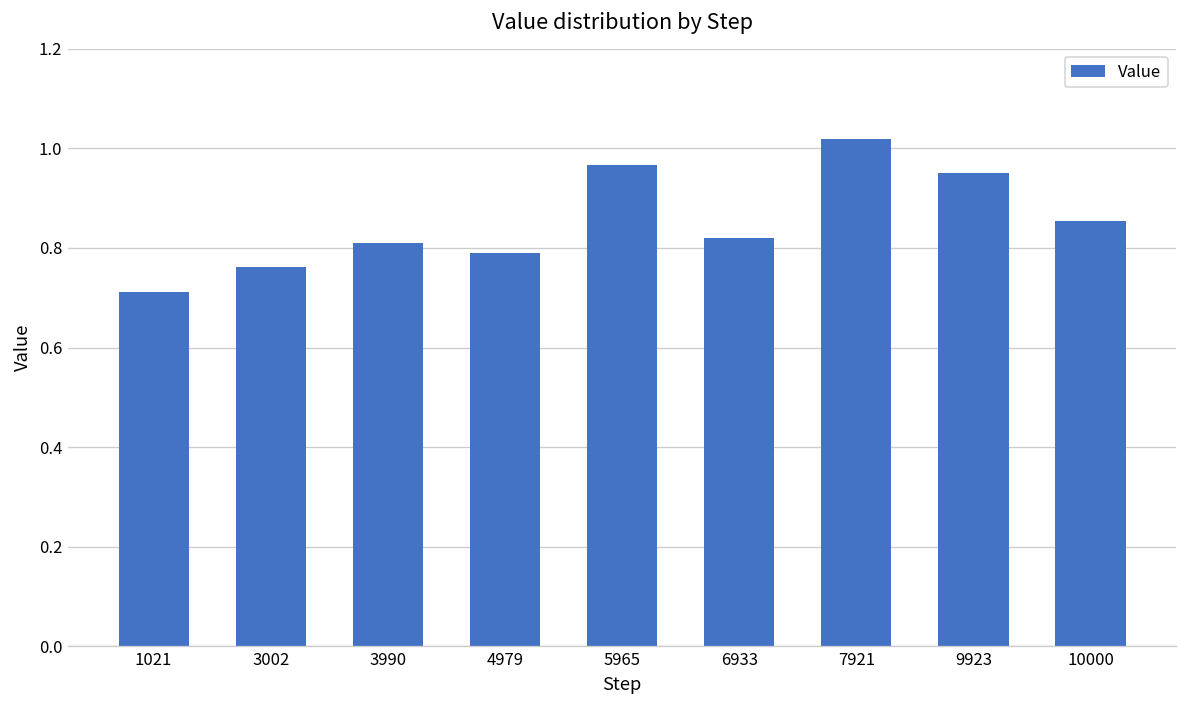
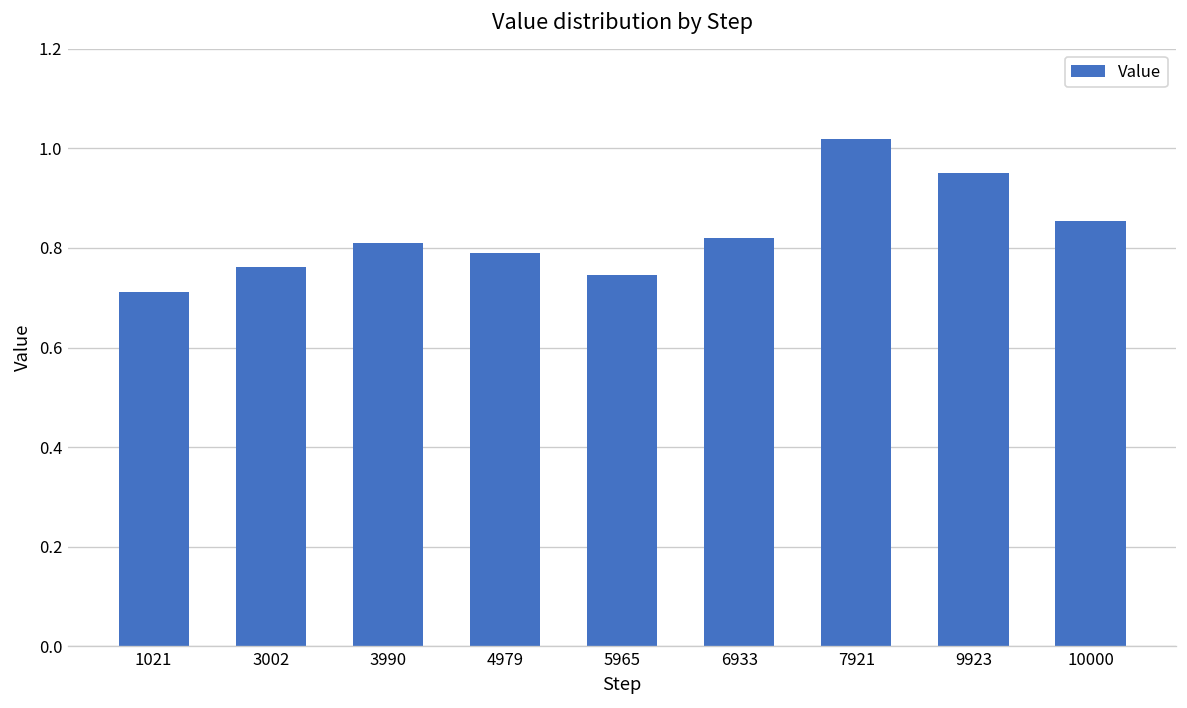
5965: 0.97 -> 0.74
